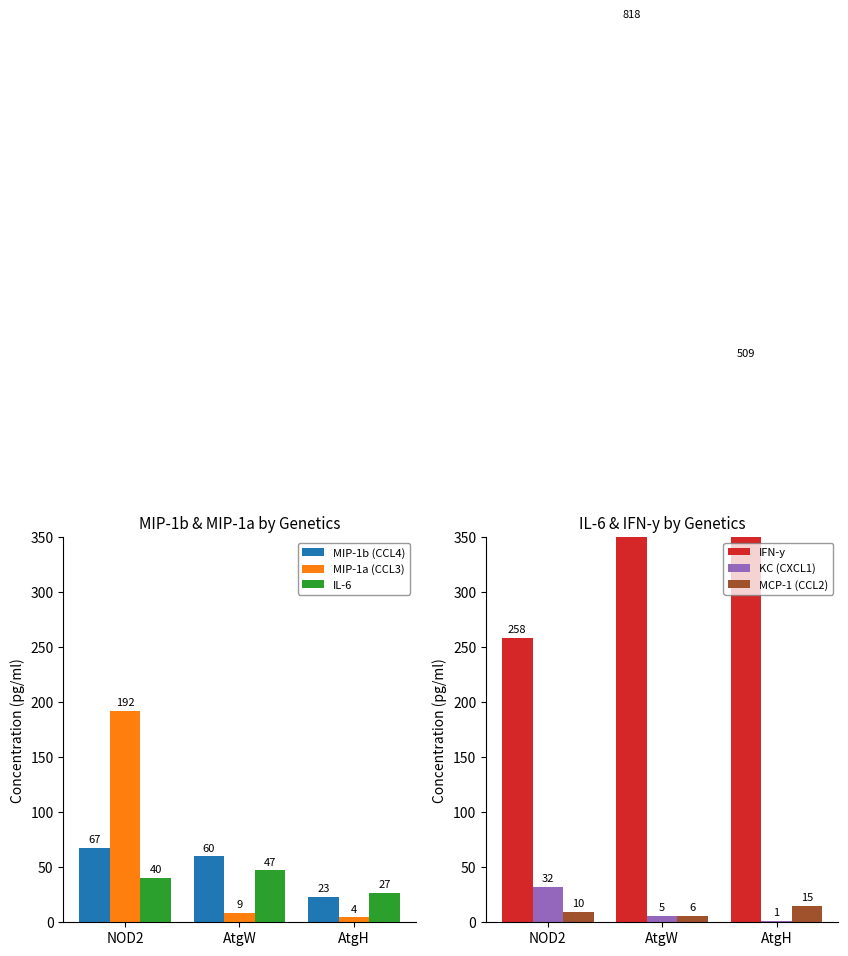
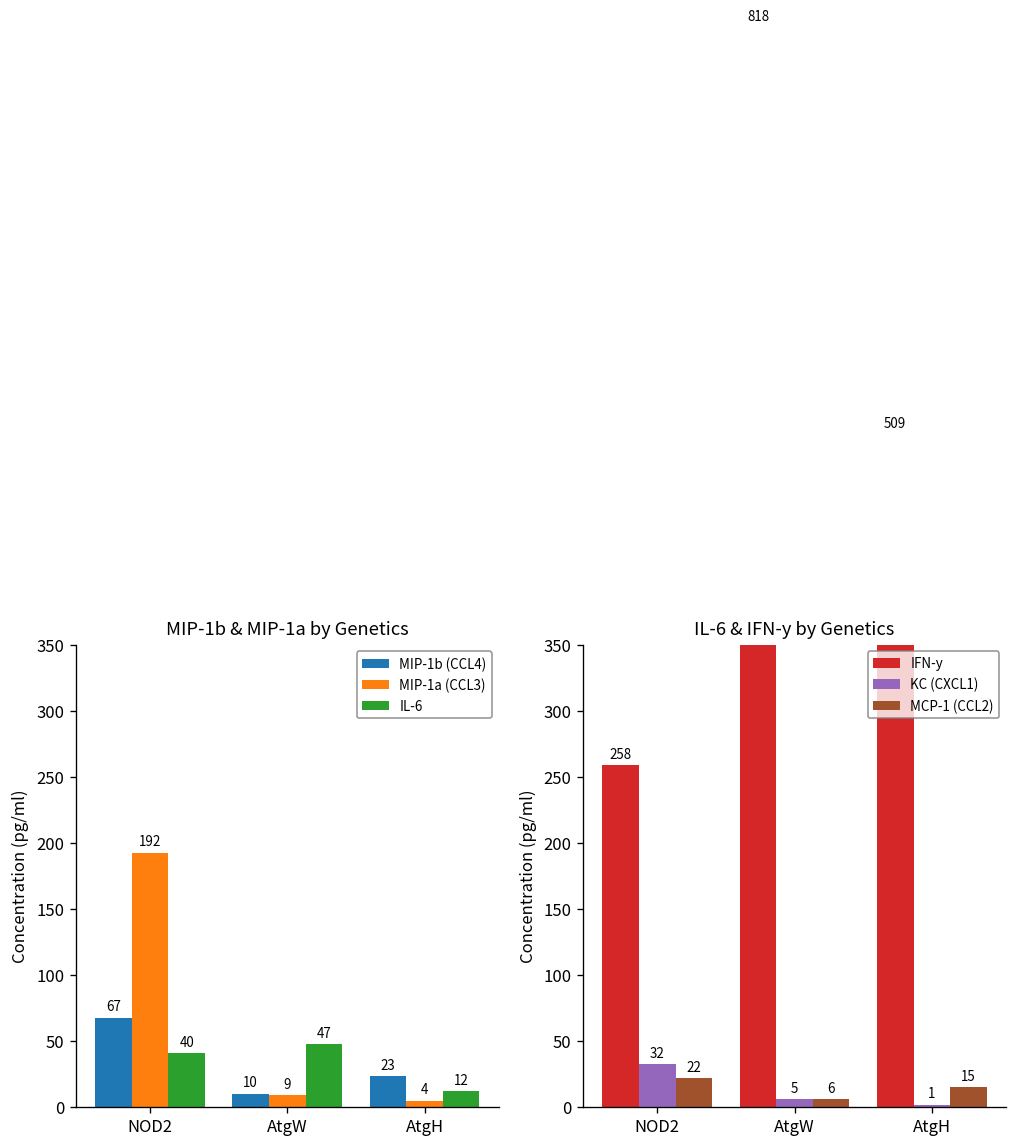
MIP-1b & MIP-1a by Genetics, MIP-1b (CCL4), AtgW: 60 -> 10
MIP-1b & MIP-1a by Genetics, IL-6, AtgH: 27 -> 12
IL-6 & IFN-y by Genetics, MCP-1 (CCL2), NOD2: 10 -> 22
